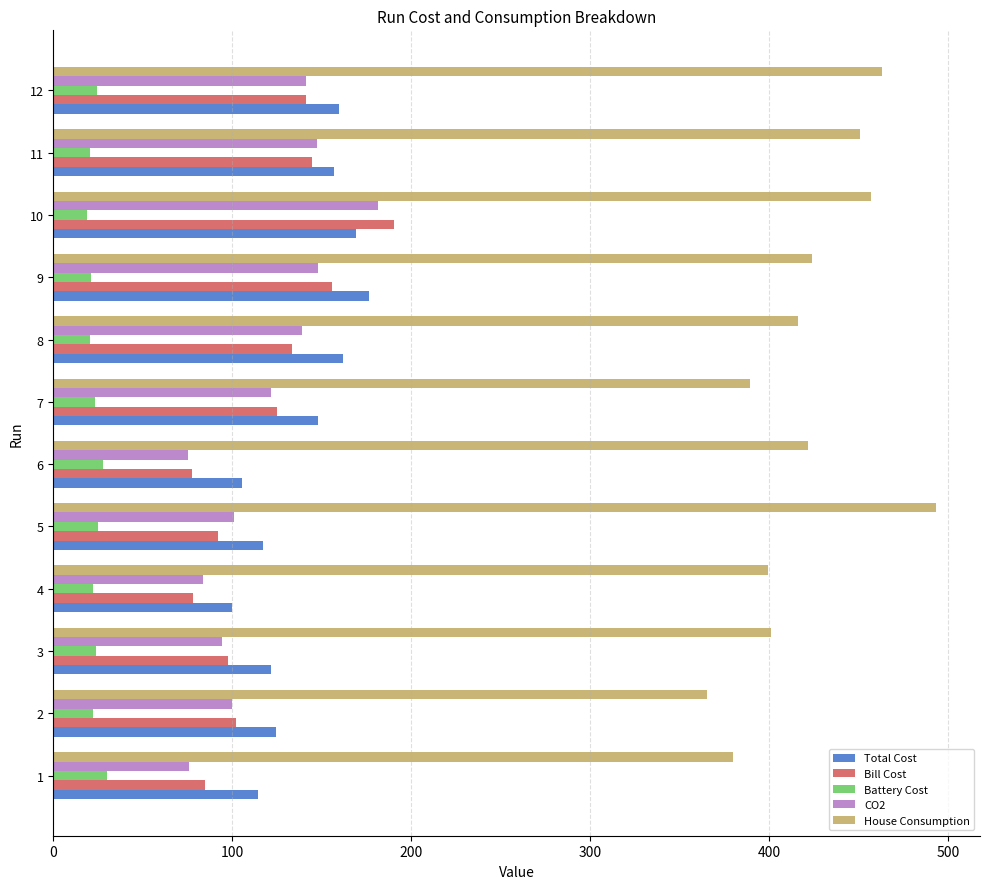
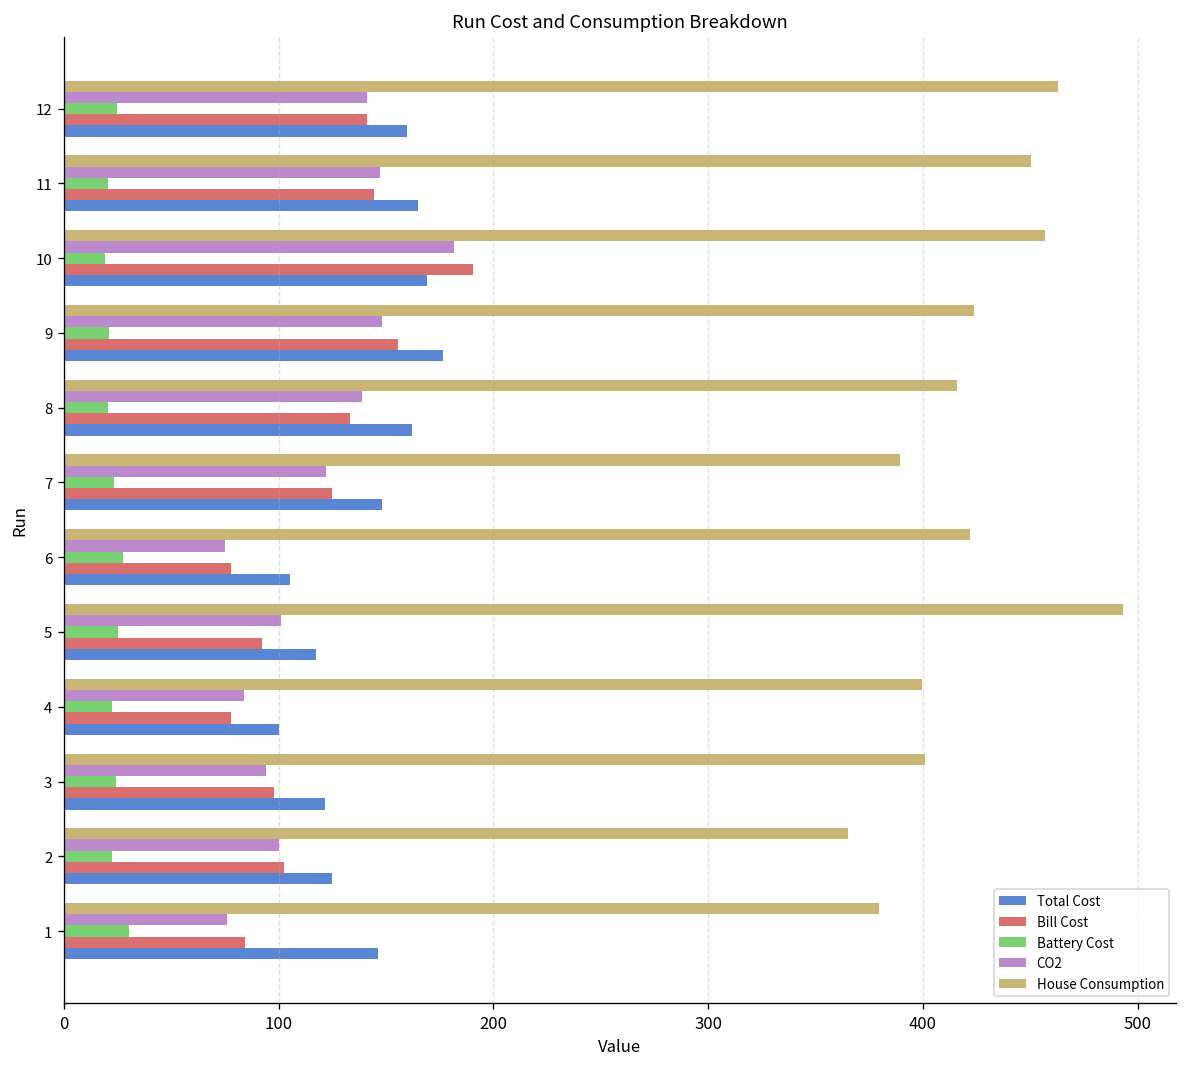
Total Cost, 11: 157 -> 165
Total Cost, 1: 115 -> 146
